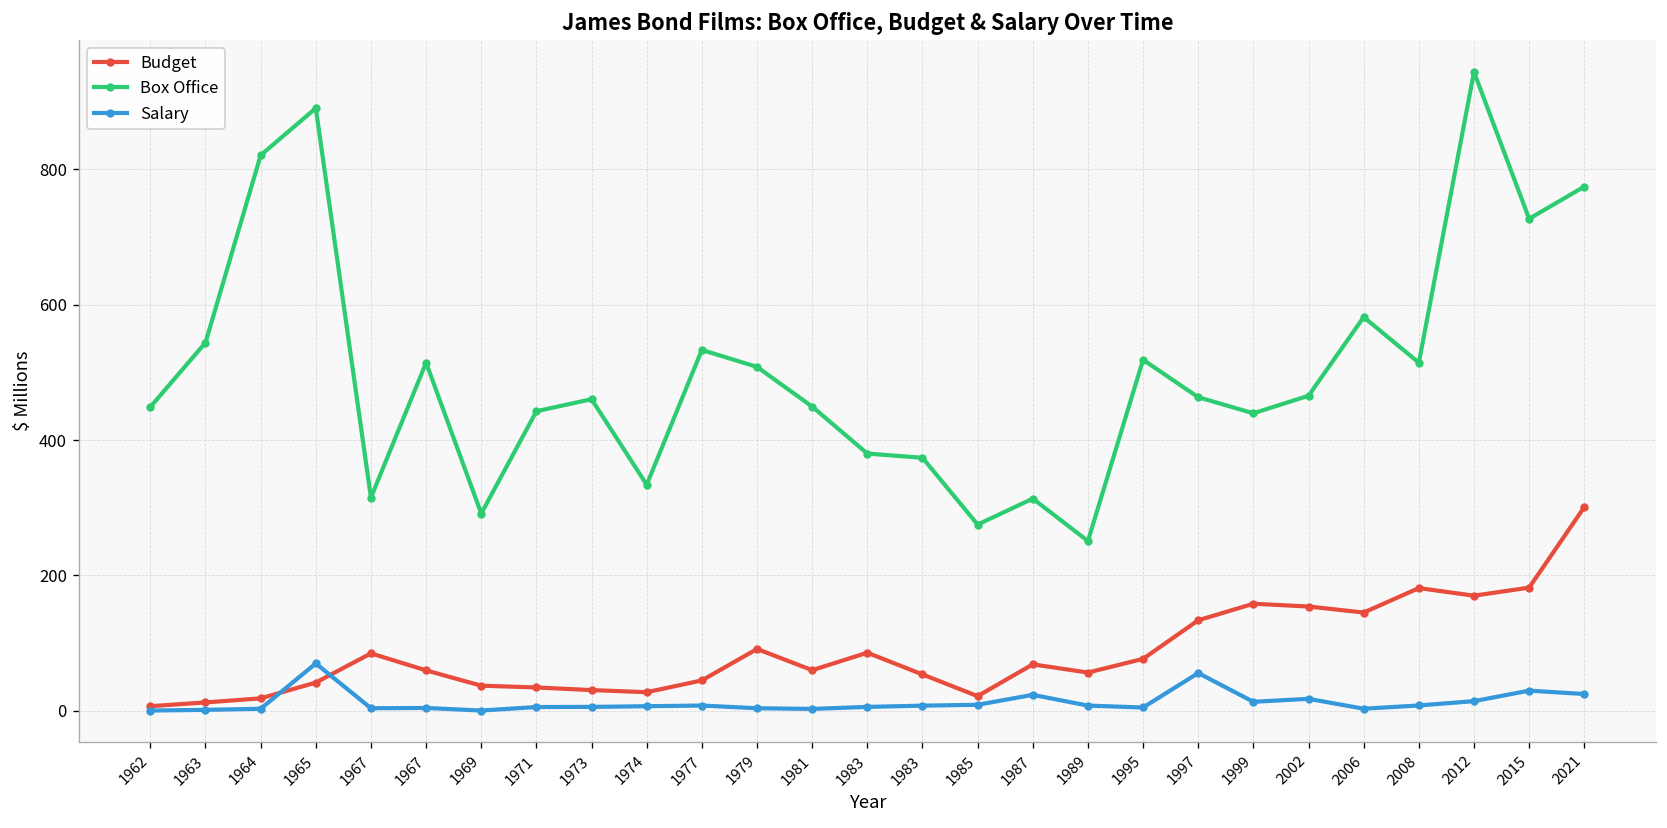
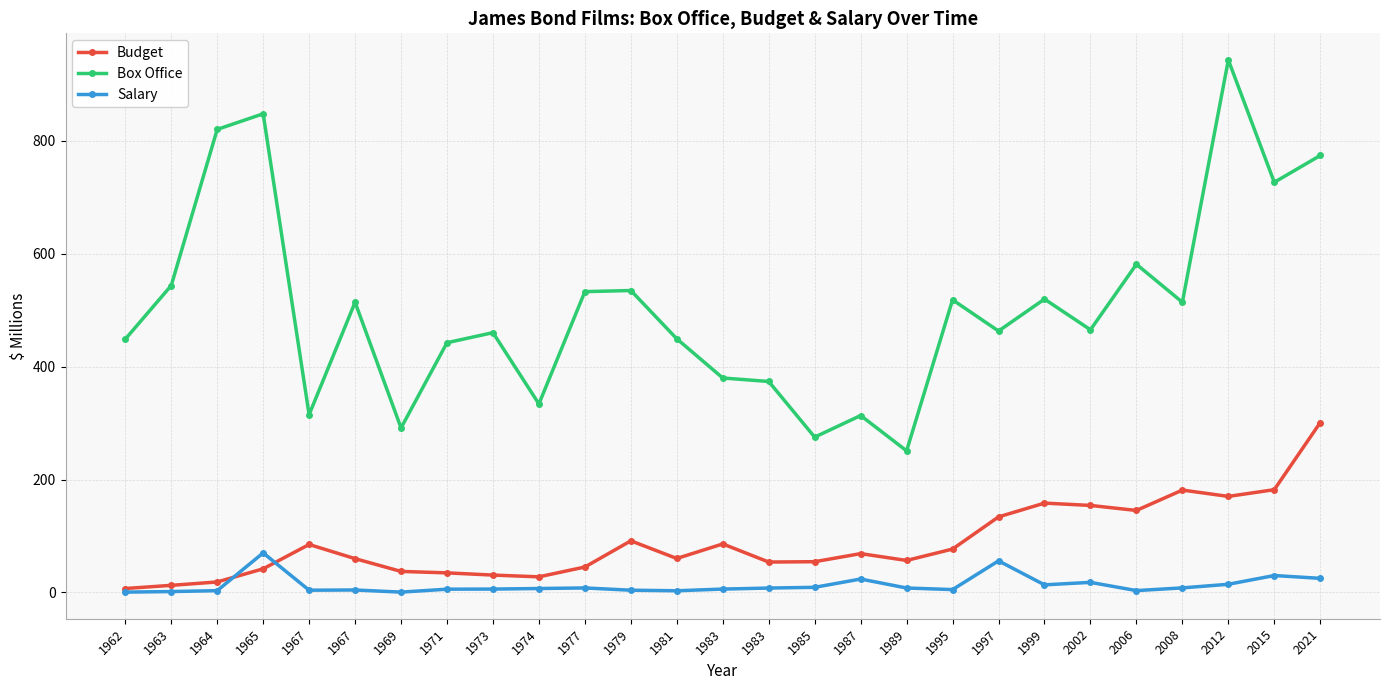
Box Office, 1965: 890 -> 850
Box Office, 1979: 510 -> 540
Budget, 1985: 20 -> 50
Box Office, 1999: 440 -> 520
